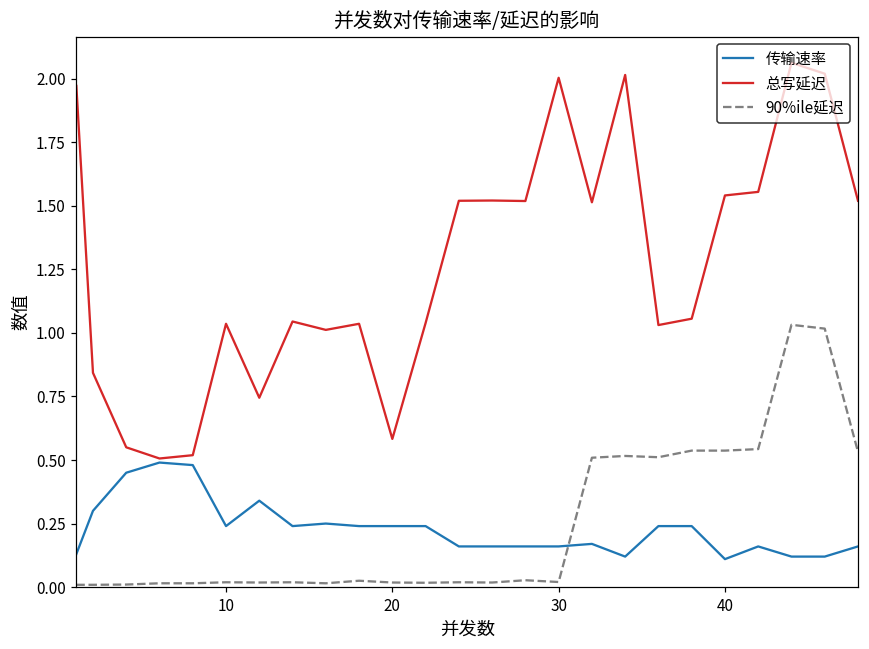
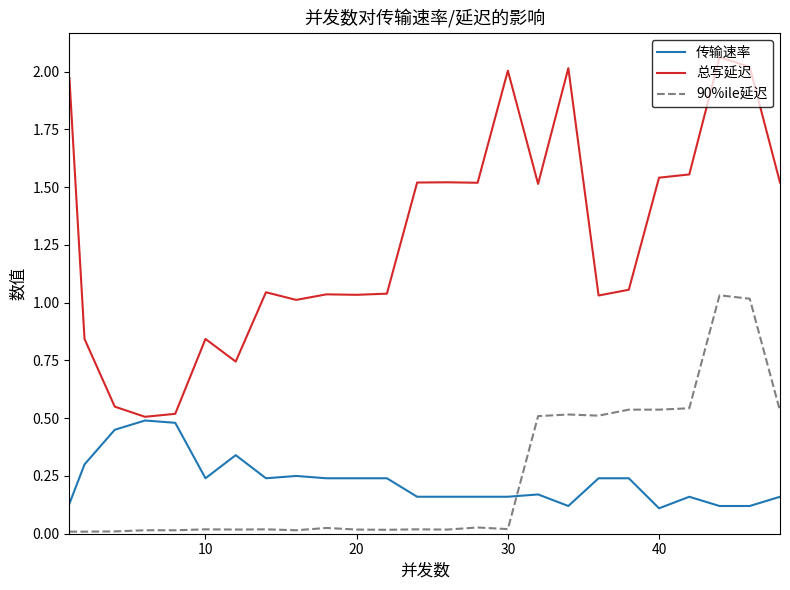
总写延迟, 10: 1.04 -> 0.84
总写延迟, 20: 0.58 -> 1.03
